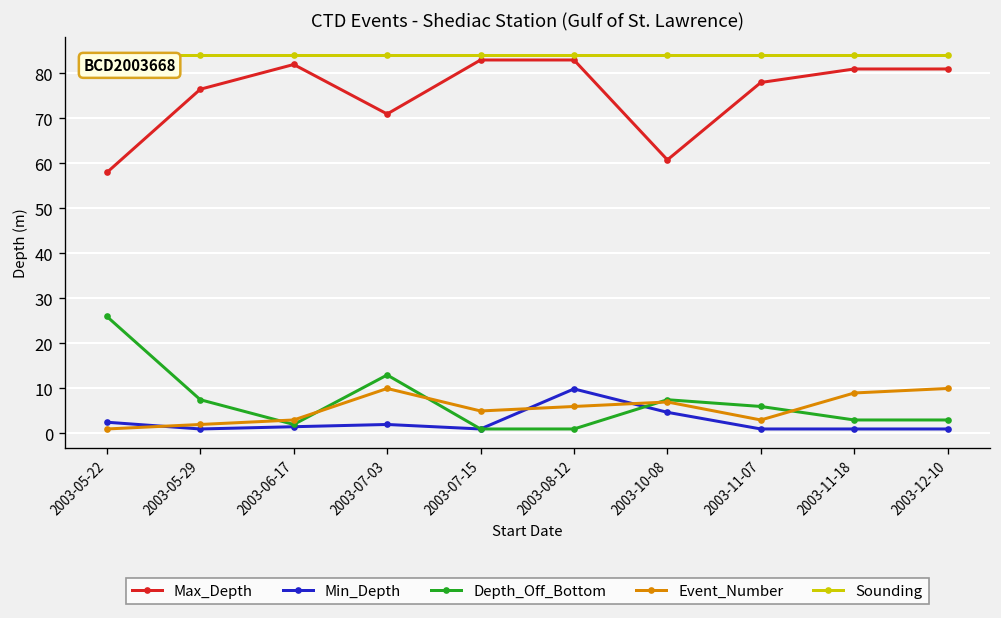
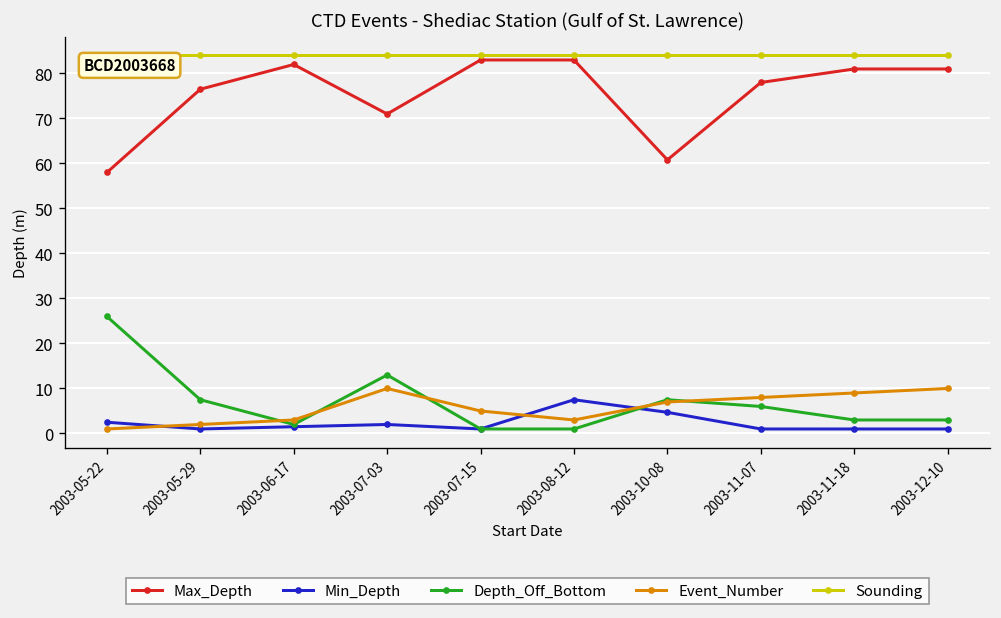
Min_Depth, 2003-08-12: 10 -> 8
Event_Number, 2003-08-12: 6 -> 3
Event_Number, 2003-11-07: 3 -> 8
